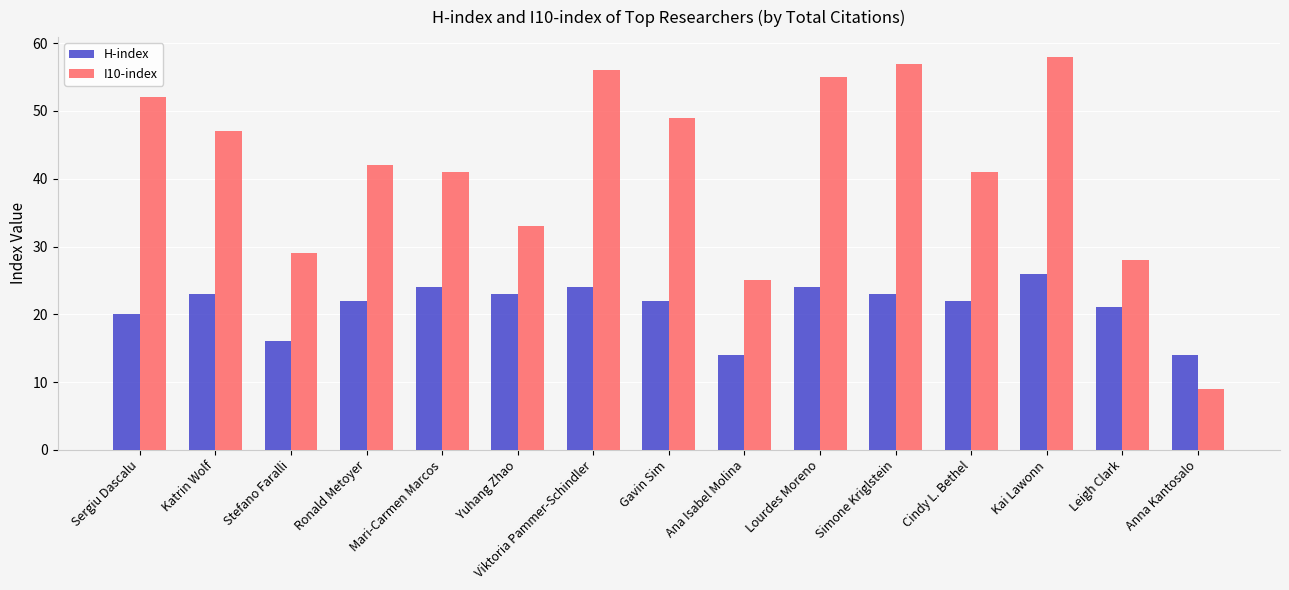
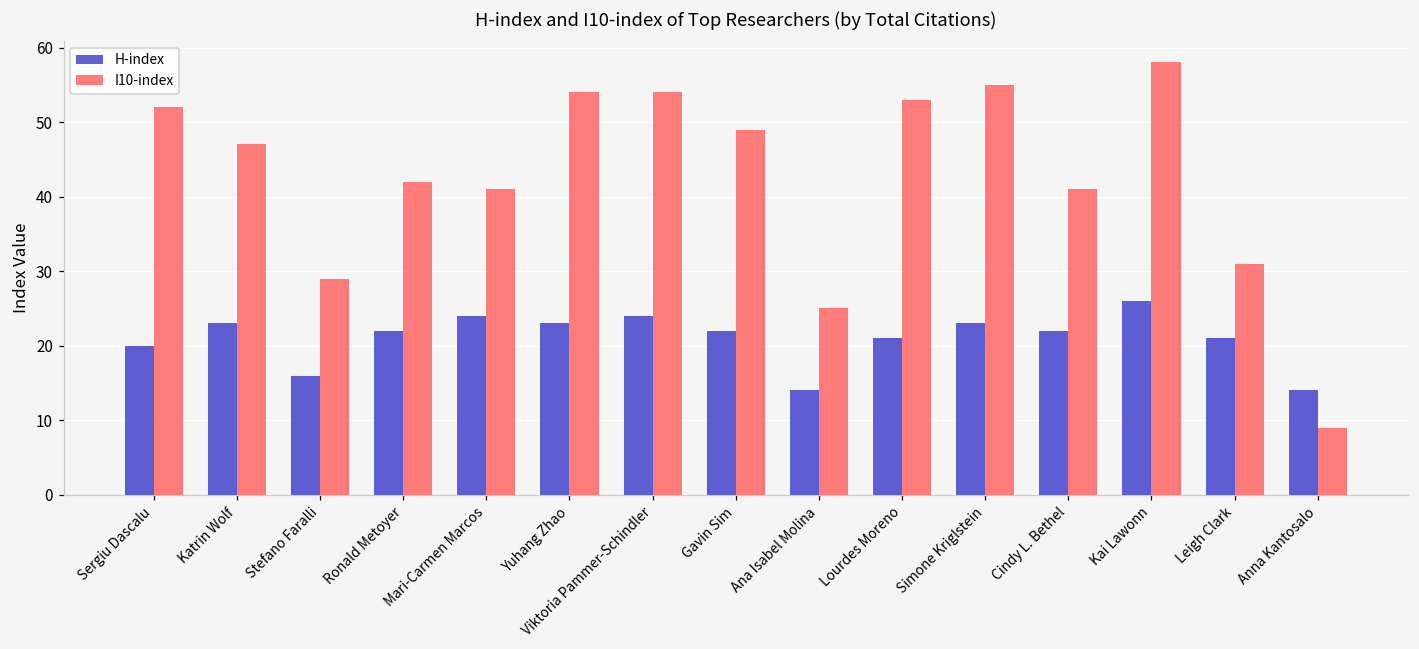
I10-index, Yuhang Zhao: 33 -> 54
I10-index, Viktoria Pammer-Schindler: 56 -> 54
H-index, Lourdes Moreno: 24 -> 21
I10-index, Lourdes Moreno: 55 -> 53
I10-index, Simone Kriglstein: 57 -> 55
I10-index, Leigh Clark: 28 -> 31
